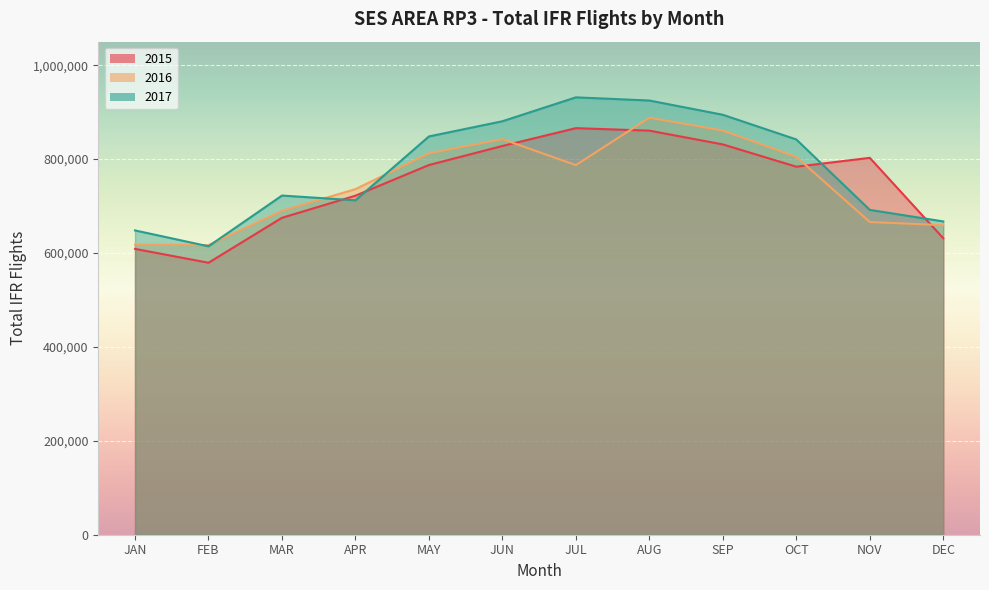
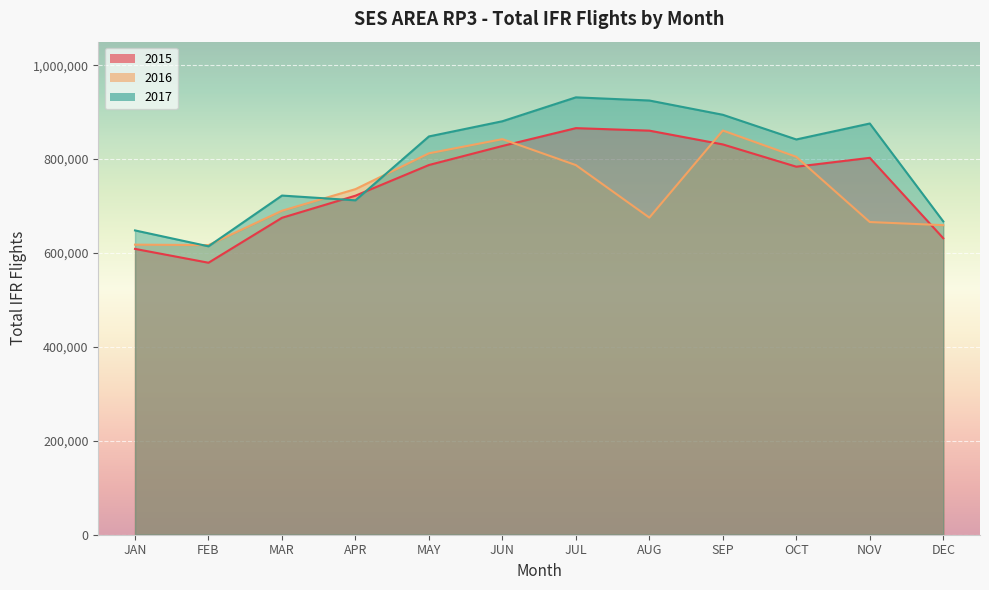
2016, AUG: 890,000 -> 680,000
2017, NOV: 690,000 -> 880,000
